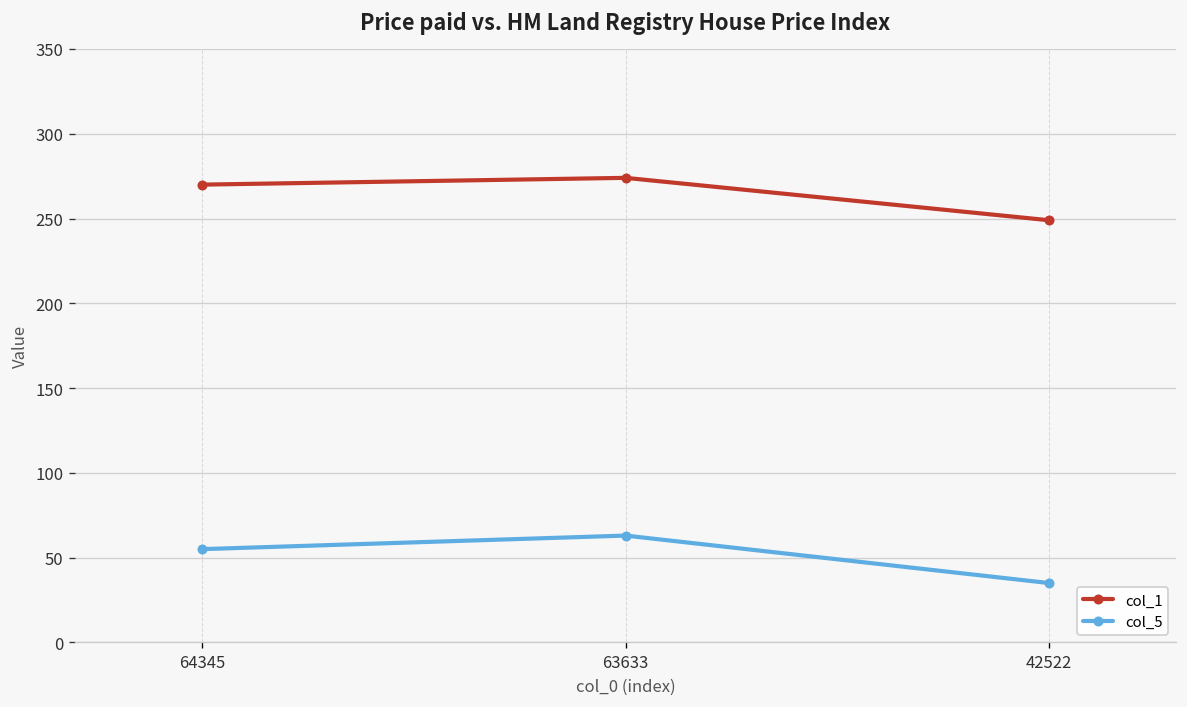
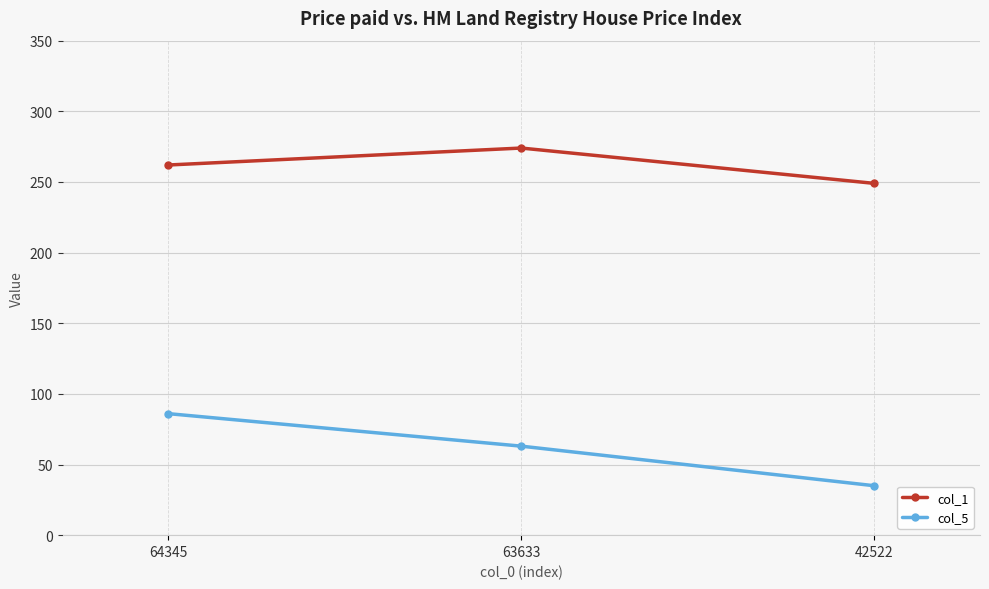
col_1, 64345: 270 -> 262
col_5, 64345: 55 -> 86
